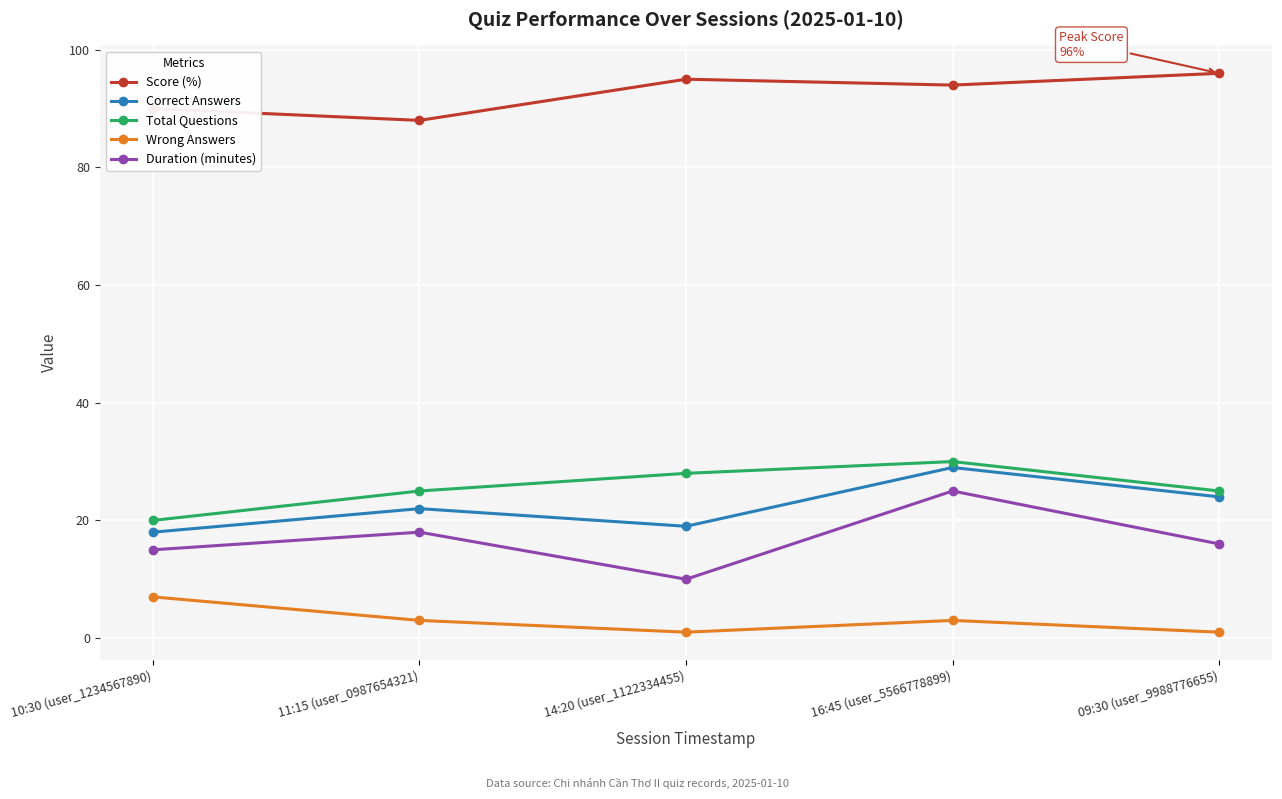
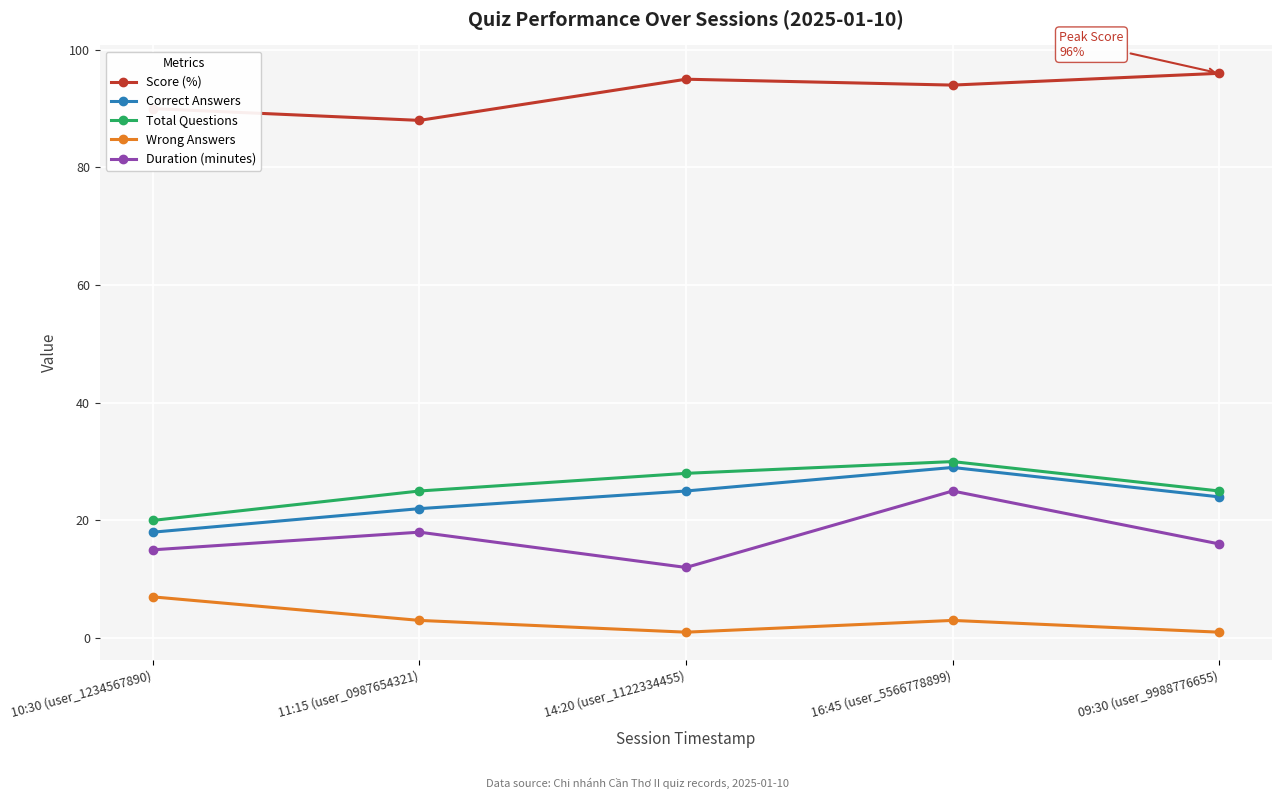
Correct Answers, 14:20 (user_1122334455): 19 -> 25
Duration (minutes), 14:20 (user_1122334455): 10 -> 12
